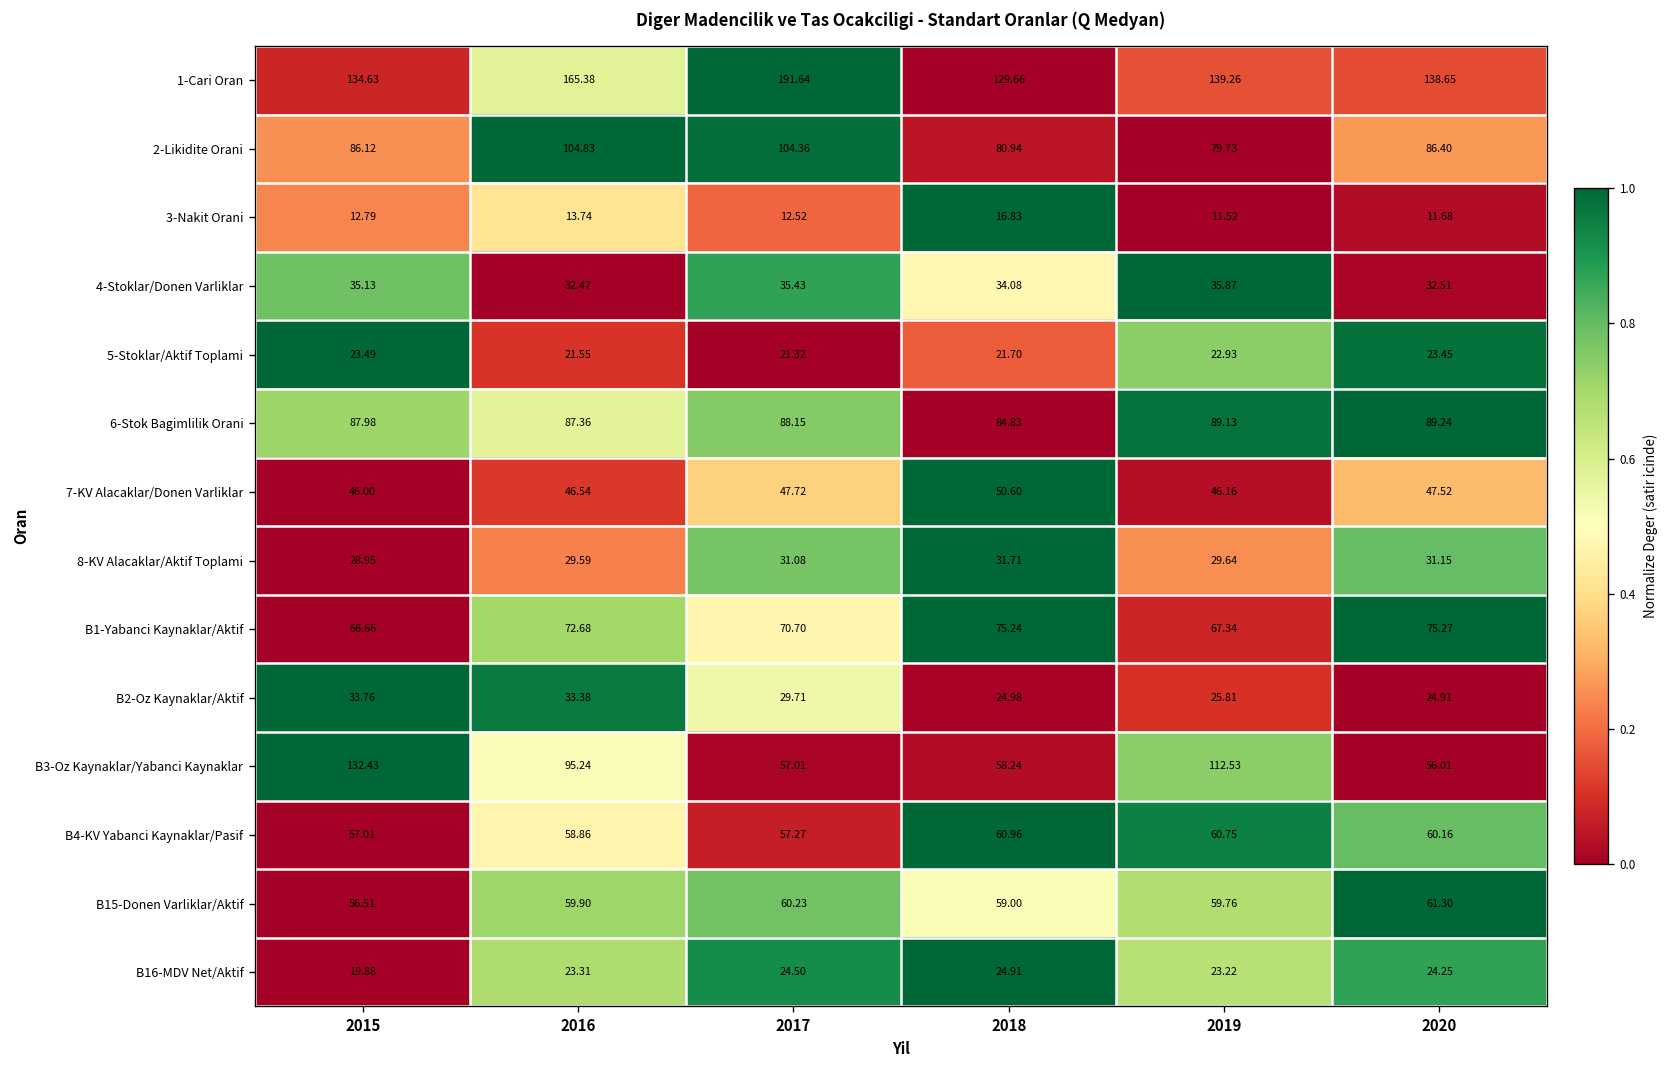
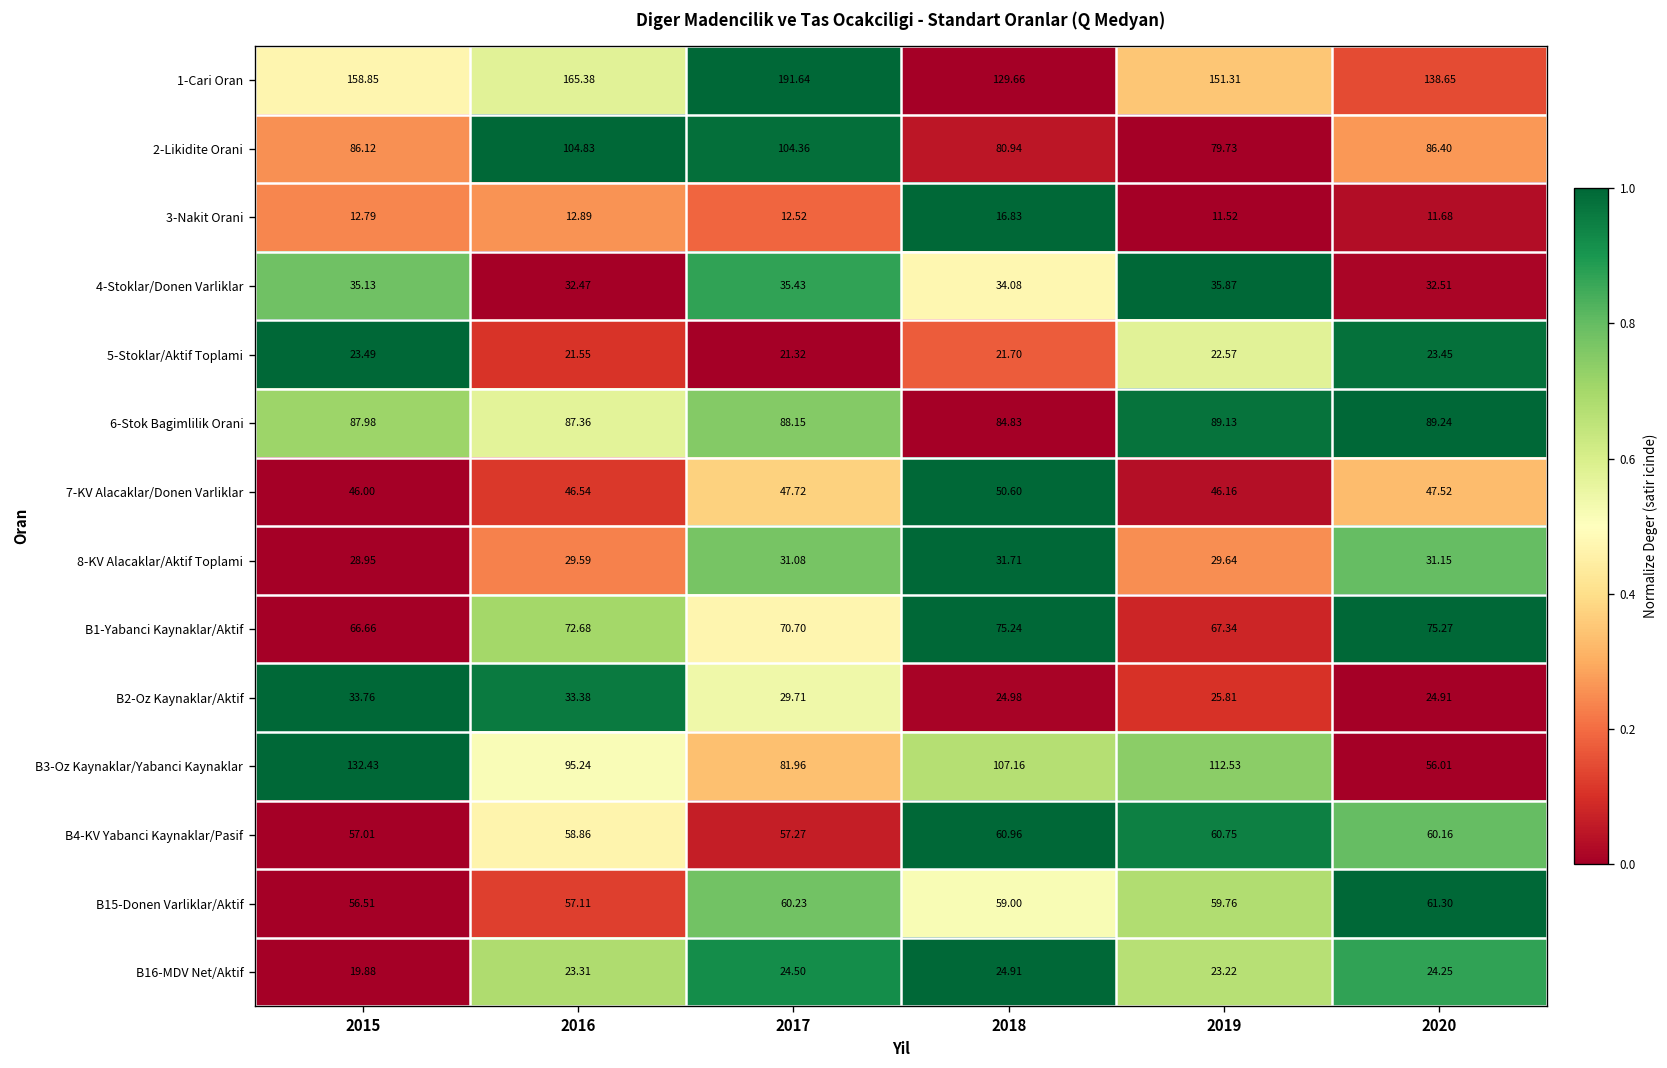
1-Cari Oran, 2015: 134.63 -> 158.85
1-Cari Oran, 2019: 139.26 -> 151.31
3-Nakit Orani, 2016: 13.74 -> 12.89
5-Stoklar/Aktif Toplami, 2019: 22.93 -> 22.57
B3-Oz Kaynaklar/Yabanci Kaynaklar, 2017: 57.01 -> 81.96
B3-Oz Kaynaklar/Yabanci Kaynaklar, 2018: 58.24 -> 107.16
B15-Donen Varliklar/Aktif, 2016: 59.90 -> 57.11
